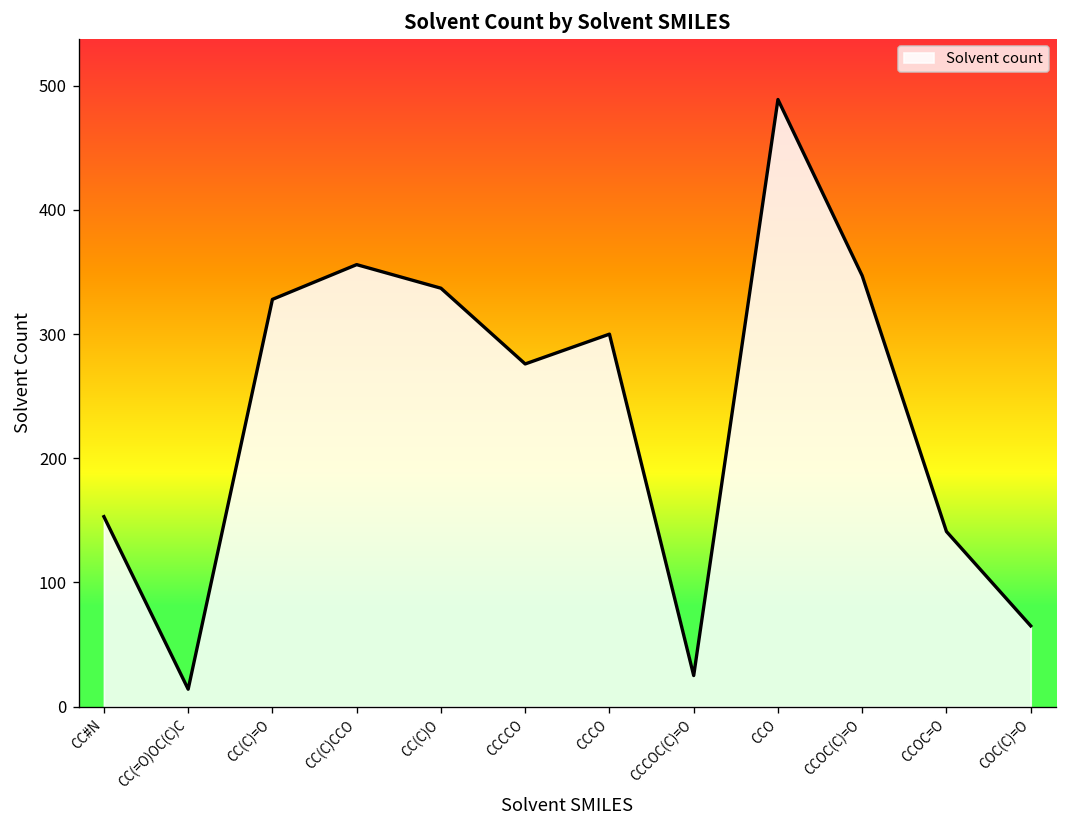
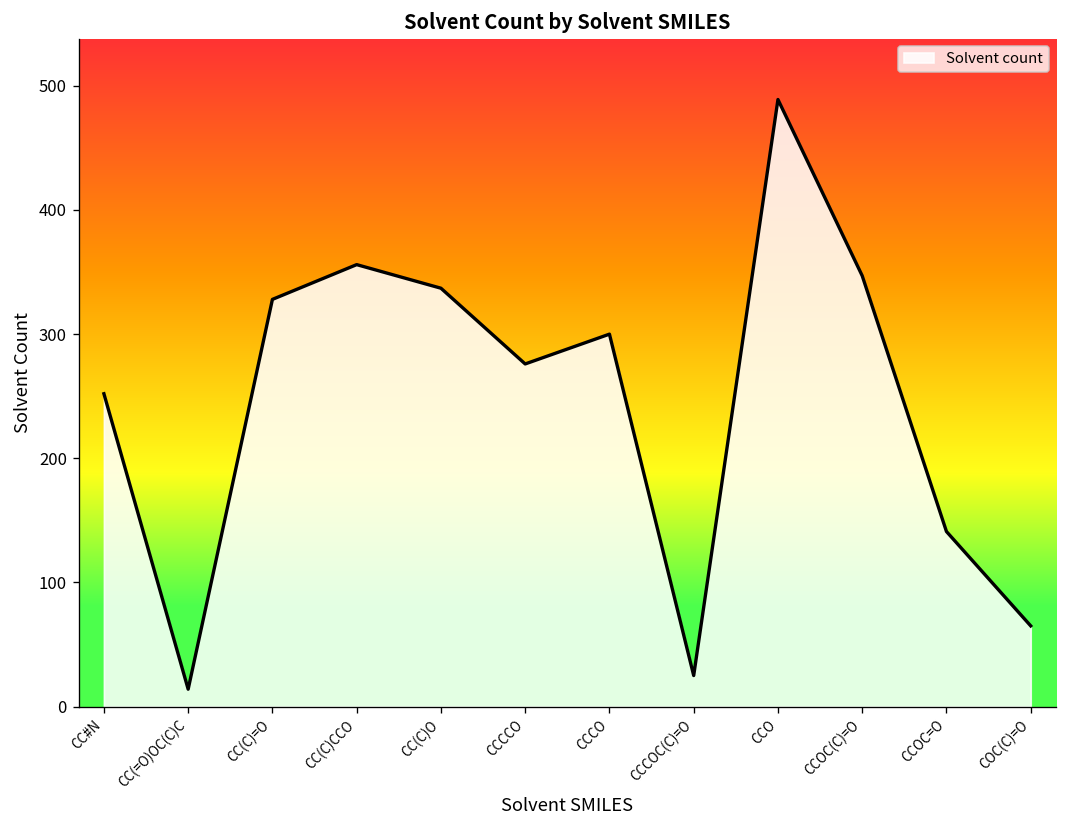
CC#N: 153 -> 252
